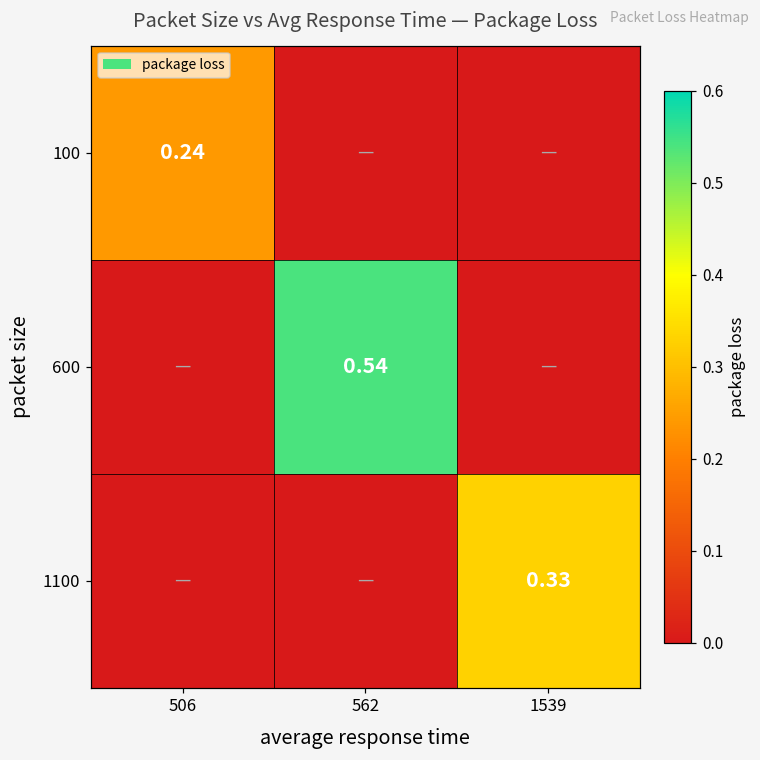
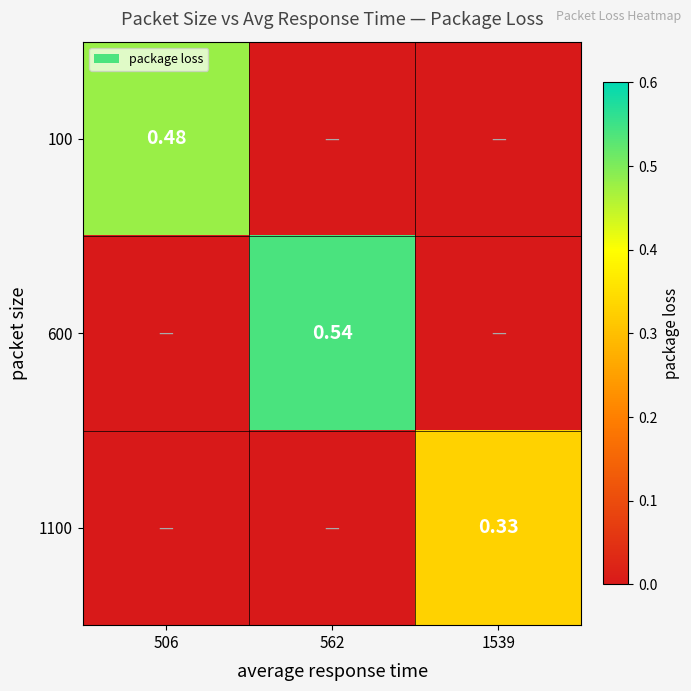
100, 506: 0.24 -> 0.48
